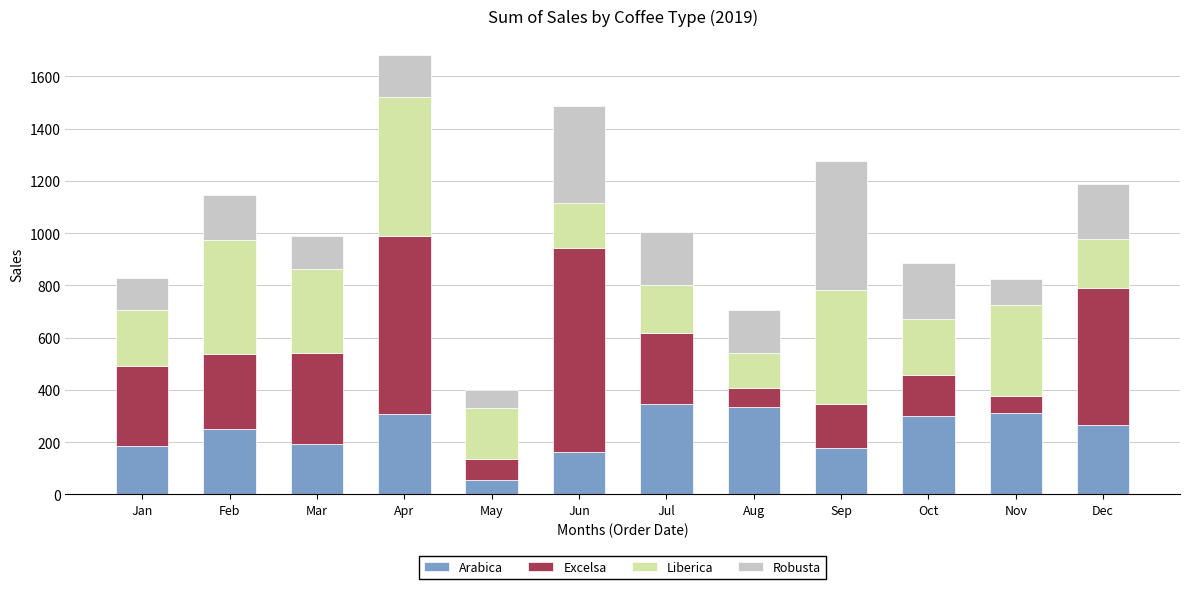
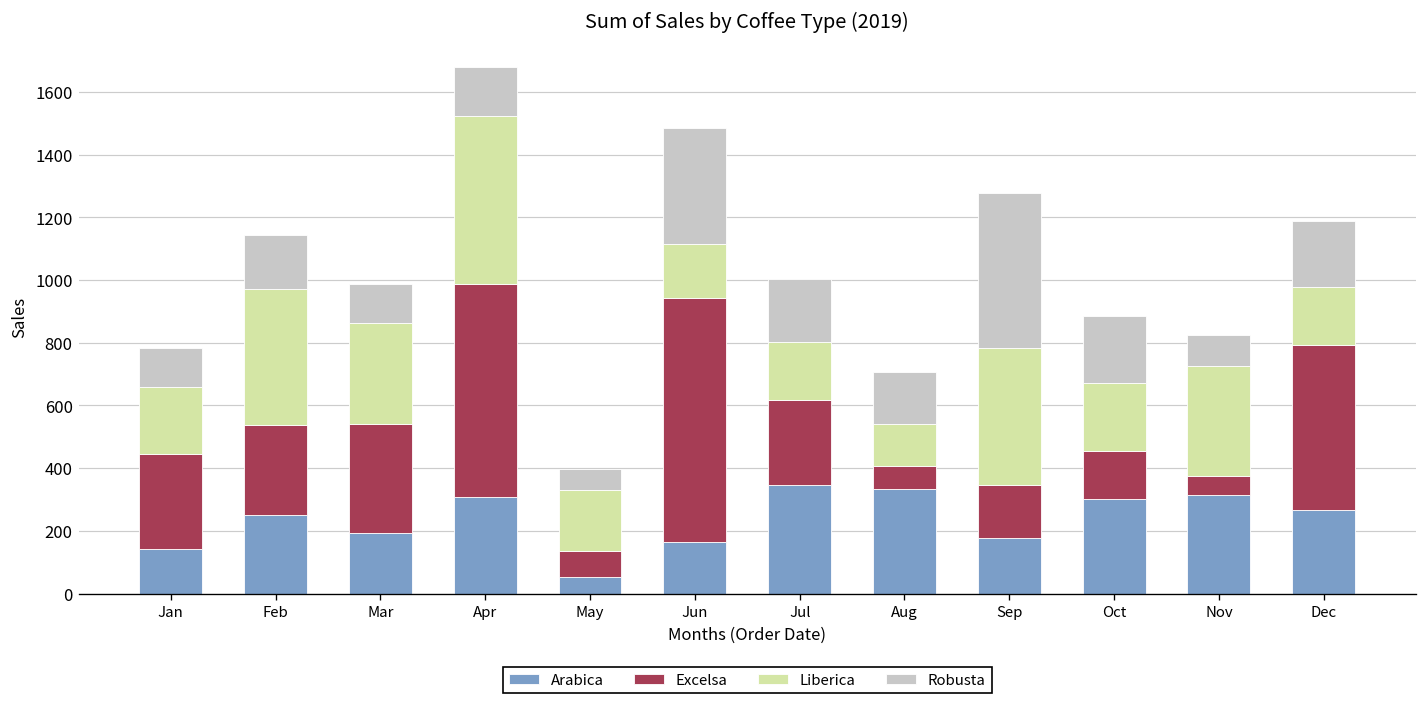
Arabica, Jan: 190 -> 140
